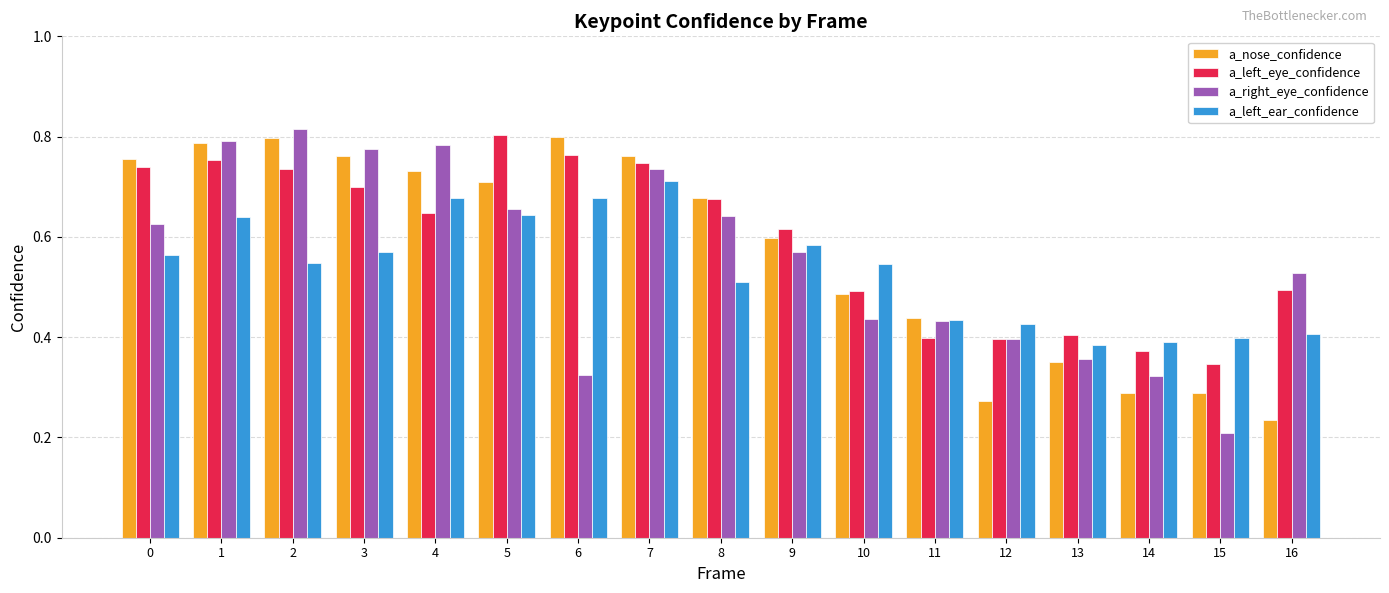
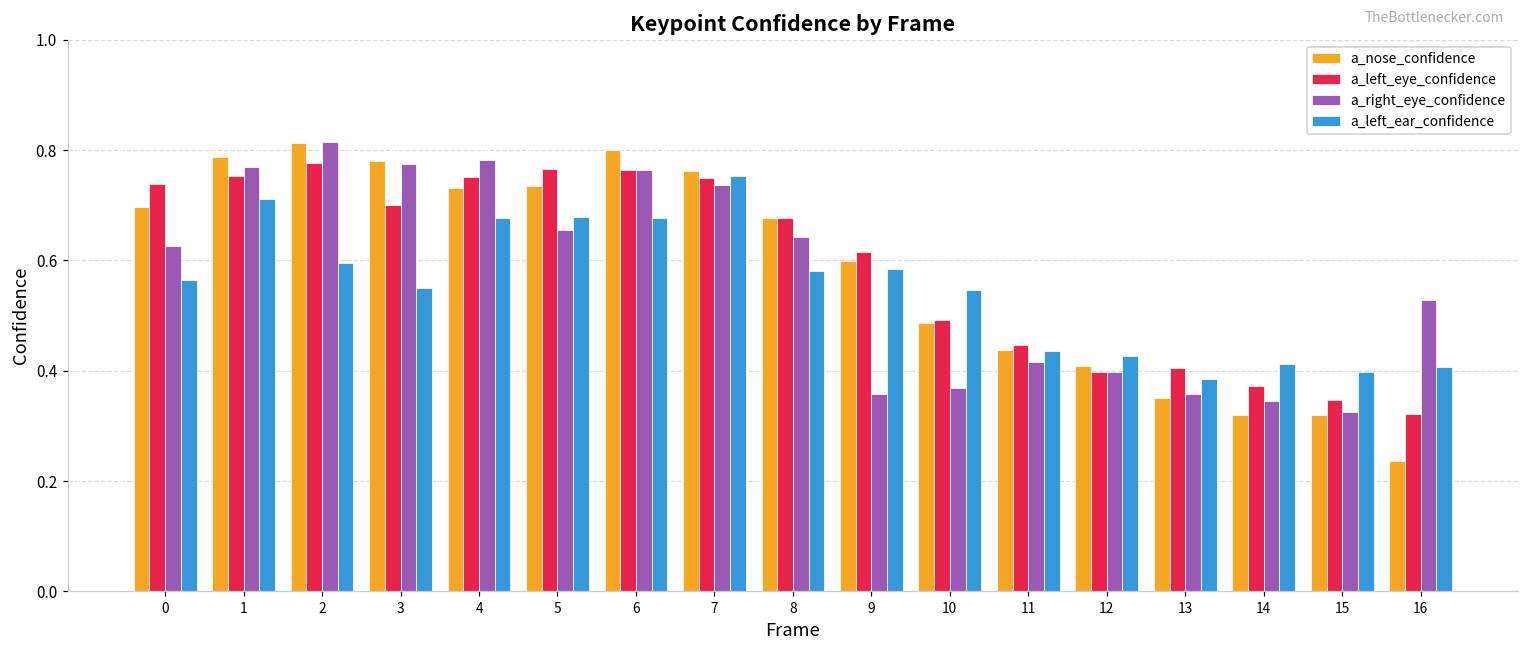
a_nose_confidence, 0: 0.76 -> 0.70
a_right_eye_confidence, 1: 0.79 -> 0.77
a_left_ear_confidence, 1: 0.64 -> 0.71
a_nose_confidence, 2: 0.80 -> 0.81
a_left_eye_confidence, 2: 0.73 -> 0.78
a_left_ear_confidence, 2: 0.55 -> 0.59
a_nose_confidence, 3: 0.76 -> 0.78
a_left_ear_confidence, 3: 0.57 -> 0.55
a_left_eye_confidence, 4: 0.65 -> 0.75
a_nose_confidence, 5: 0.71 -> 0.73
a_left_eye_confidence, 5: 0.80 -> 0.77
a_left_ear_confidence, 5: 0.64 -> 0.68
a_right_eye_confidence, 6: 0.32 -> 0.76
a_left_ear_confidence, 7: 0.71 -> 0.75
a_left_ear_confidence, 8: 0.51 -> 0.58
a_right_eye_confidence, 9: 0.57 -> 0.36
a_right_eye_confidence, 10: 0.44 -> 0.37
a_left_eye_confidence, 11: 0.40 -> 0.45
a_right_eye_confidence, 11: 0.43 -> 0.41
a_nose_confidence, 12: 0.27 -> 0.41
a_nose_confidence, 14: 0.29 -> 0.32
a_right_eye_confidence, 14: 0.32 -> 0.35
a_left_ear_confidence, 14: 0.39 -> 0.41
a_nose_confidence, 15: 0.29 -> 0.32
a_right_eye_confidence, 15: 0.21 -> 0.32
a_left_eye_confidence, 16: 0.49 -> 0.32
